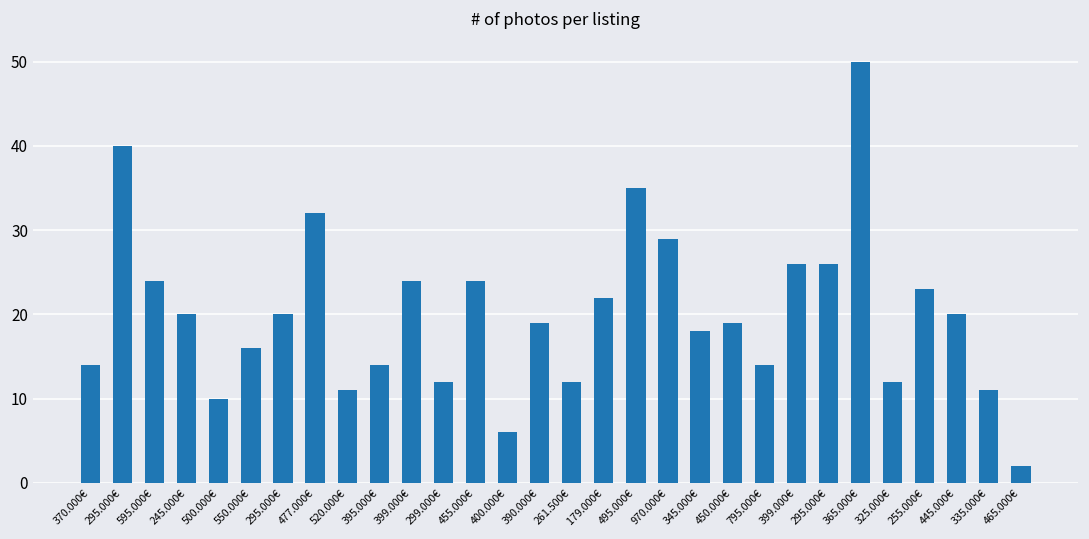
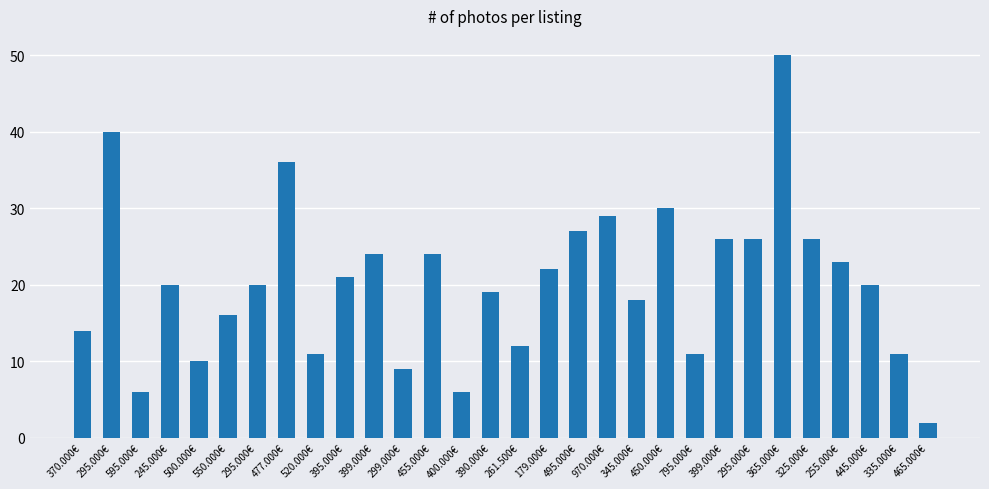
595.000€: 24 -> 6
477.000€: 32 -> 36
395.000€: 14 -> 21
299.000€: 12 -> 9
495.000€: 35 -> 27
450.000€: 19 -> 30
795.000€: 14 -> 11
325.000€: 12 -> 26
